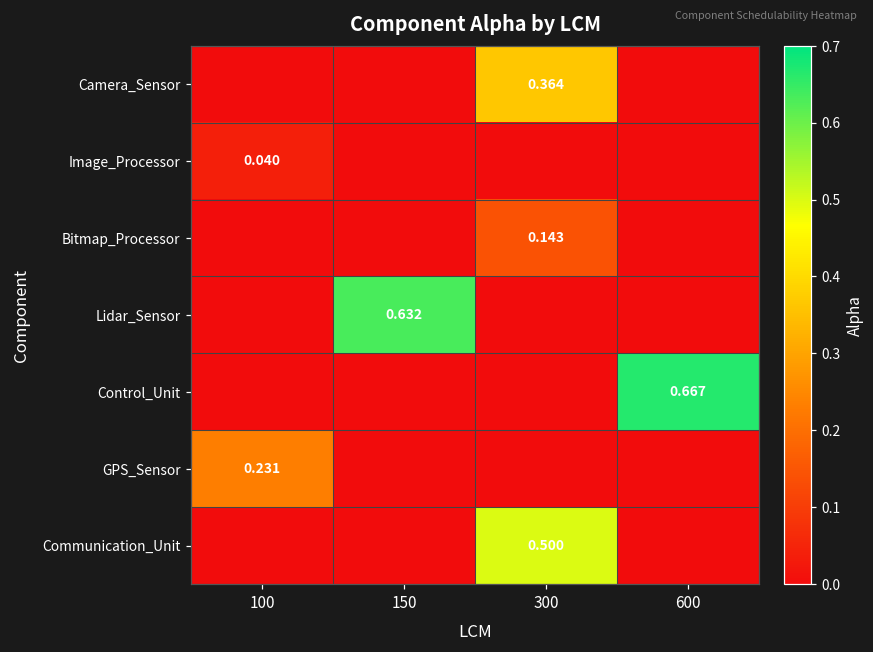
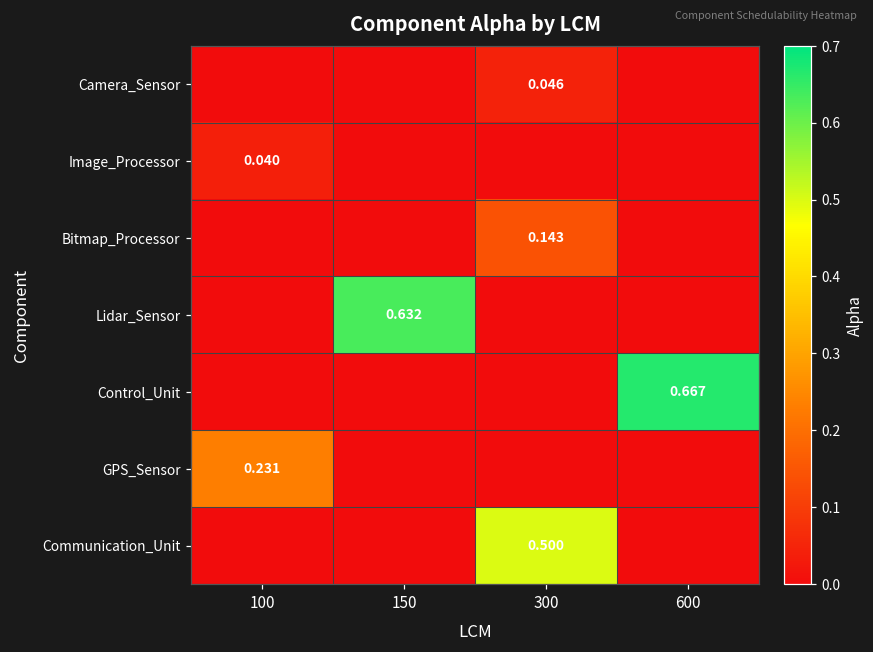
Camera_Sensor, 300: 0.364 -> 0.046
